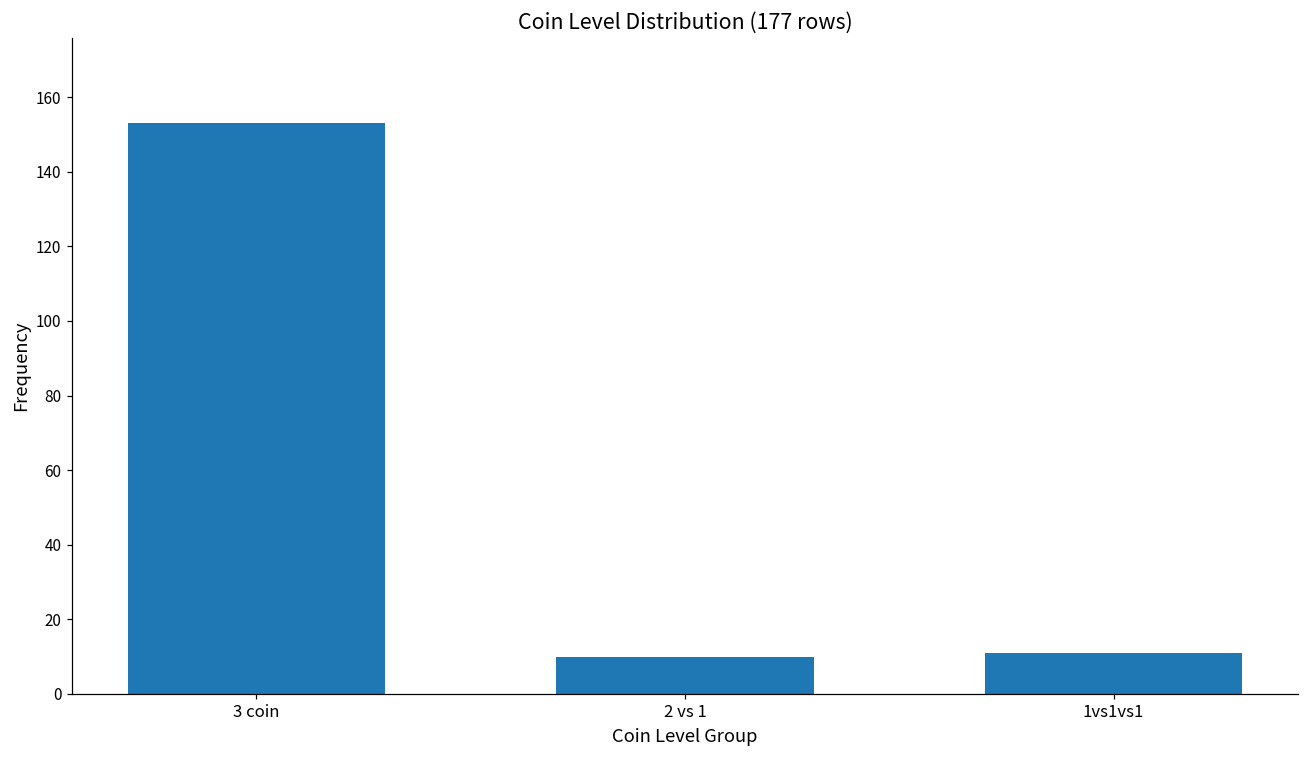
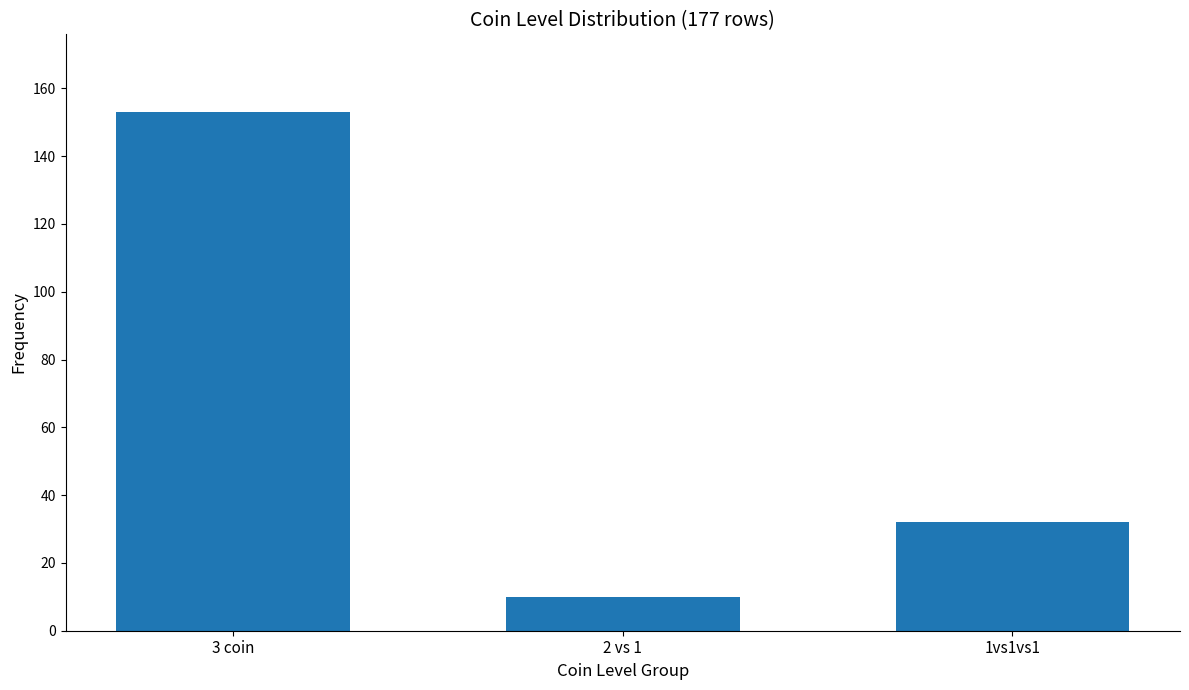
1vs1vs1: 11 -> 32
